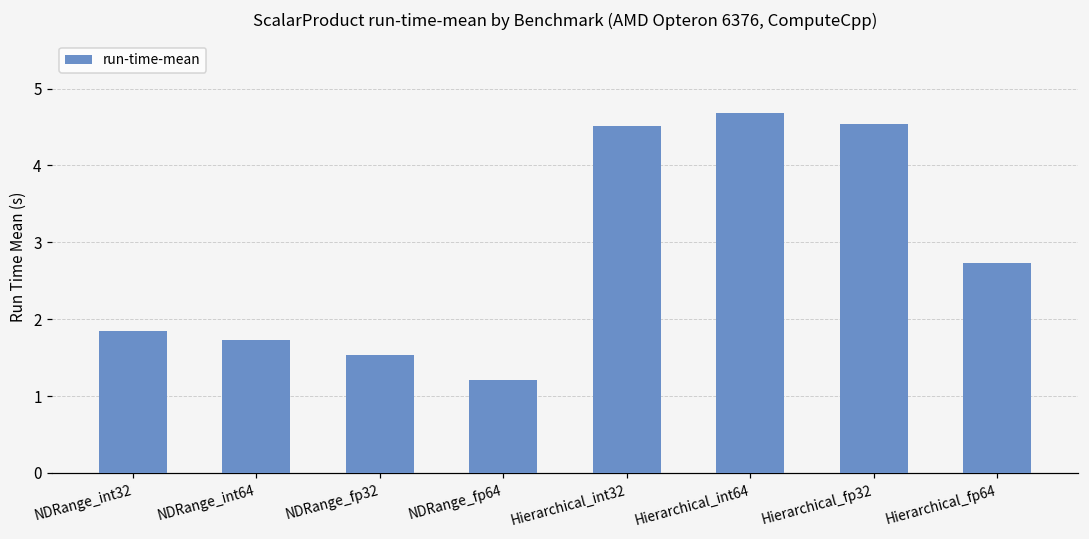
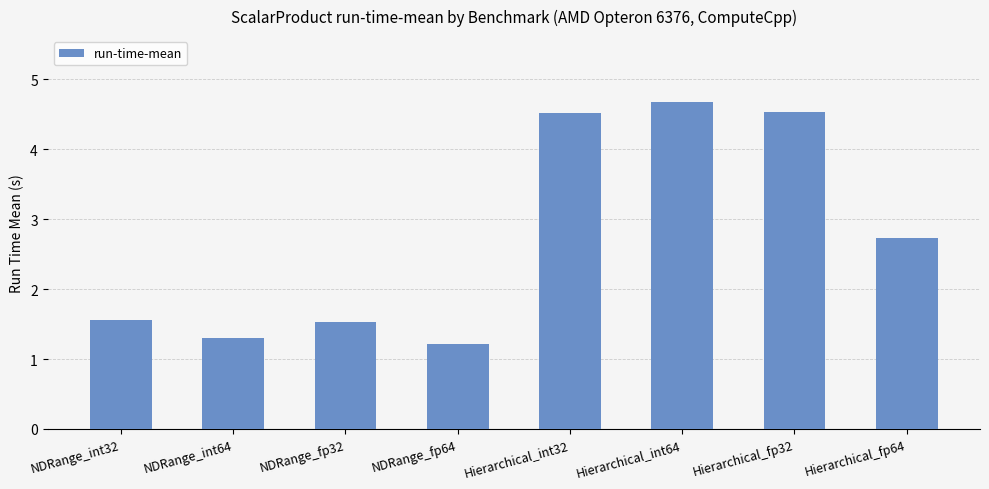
NDRange_int32: 1.9 -> 1.6
NDRange_int64: 1.7 -> 1.3
